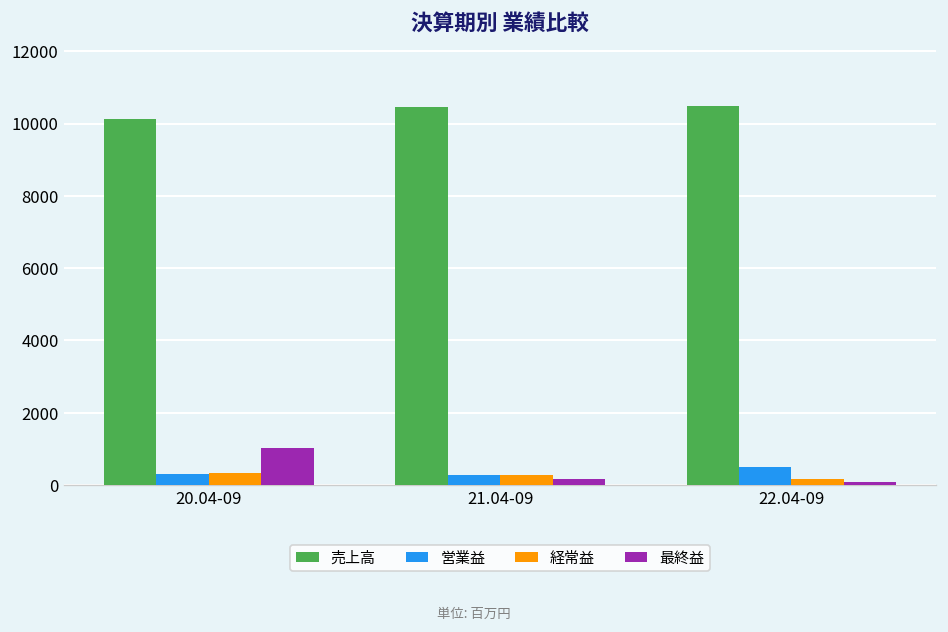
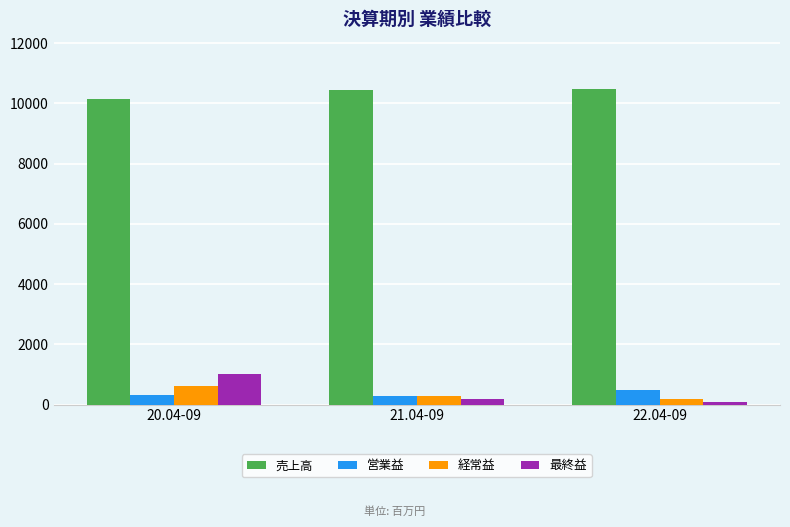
経常益, 20.04-09: 300 -> 600
